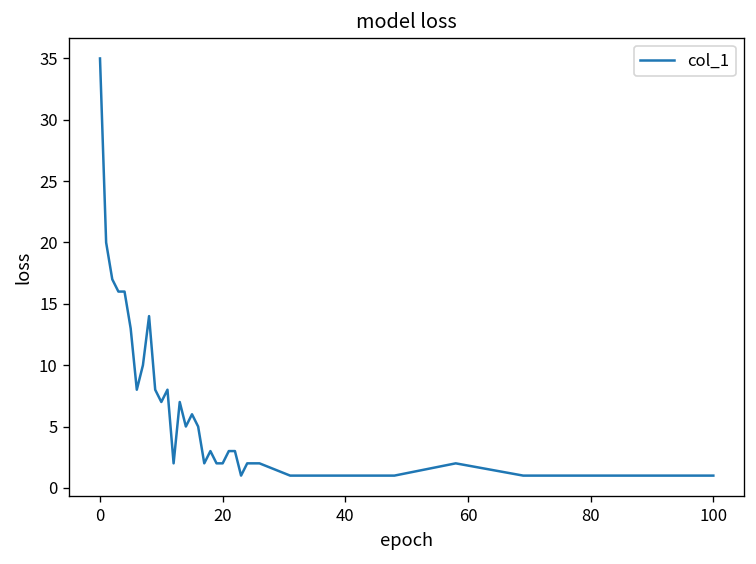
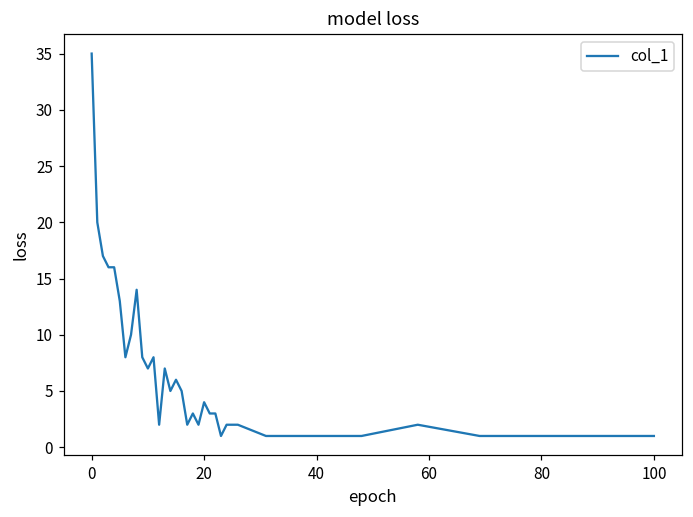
20: 2 -> 4
